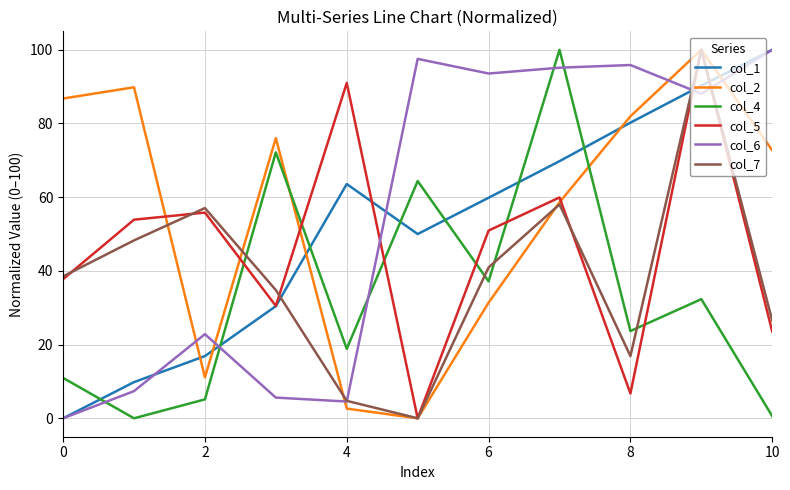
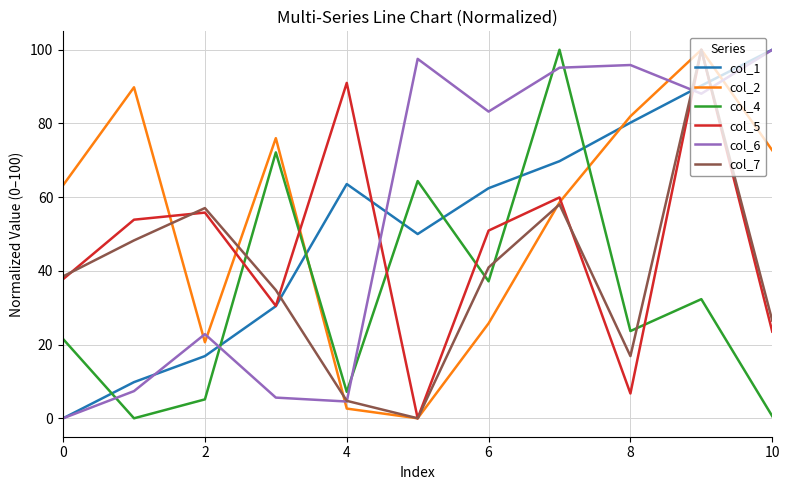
col_2, 0: 87 -> 63
col_4, 0: 11 -> 22
col_2, 2: 11 -> 21
col_4, 4: 19 -> 7
col_1, 6: 60 -> 62
col_2, 6: 31 -> 26
col_6, 6: 94 -> 83
